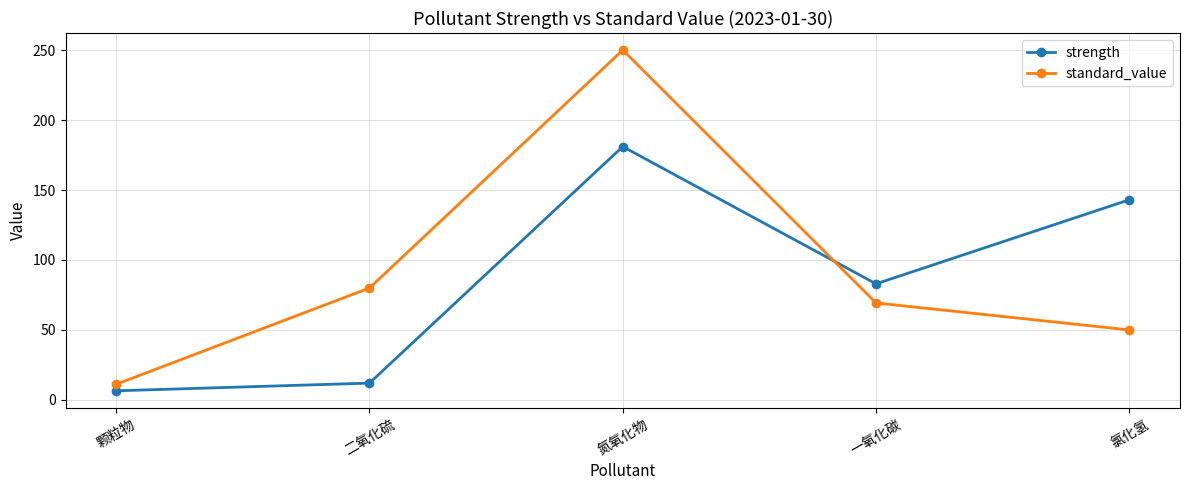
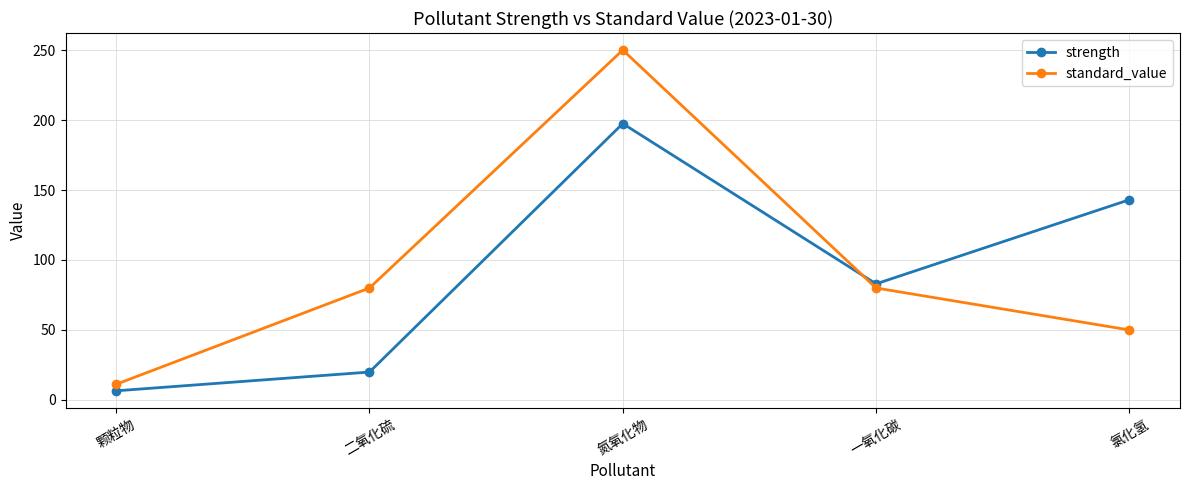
strength, 二氧化硫: 12 -> 20
strength, 氮氧化物: 181 -> 197
standard_value, 一氧化碳: 69 -> 80
